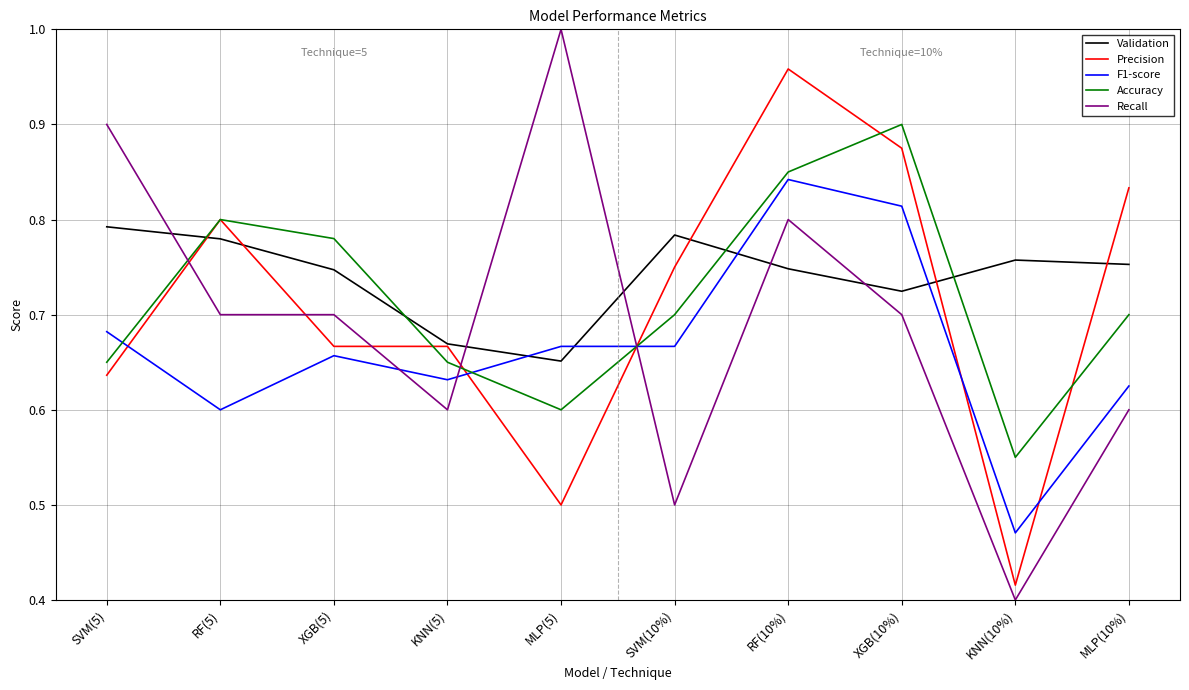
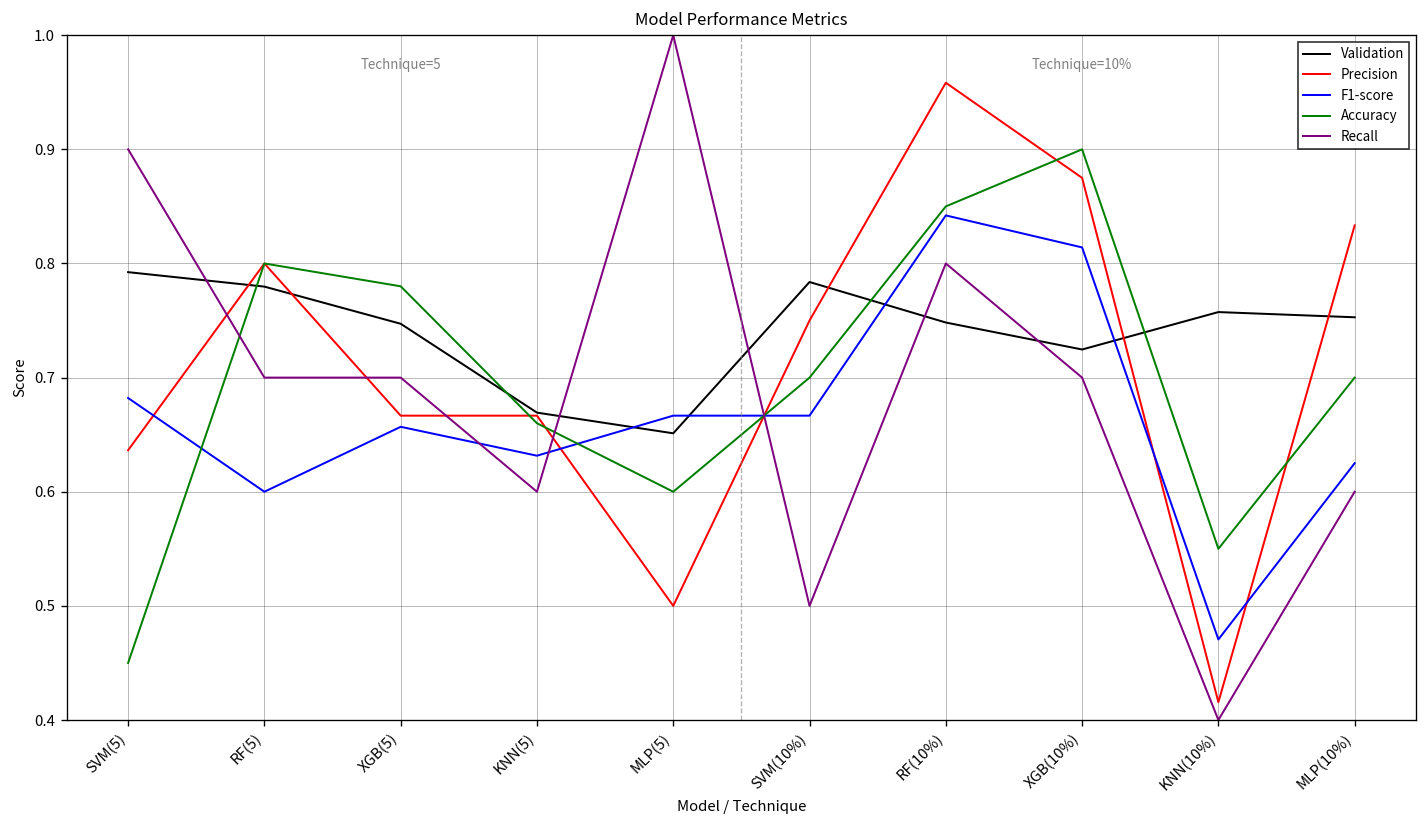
Accuracy, SVM(5): 0.65 -> 0.45
Accuracy, KNN(5): 0.65 -> 0.66
